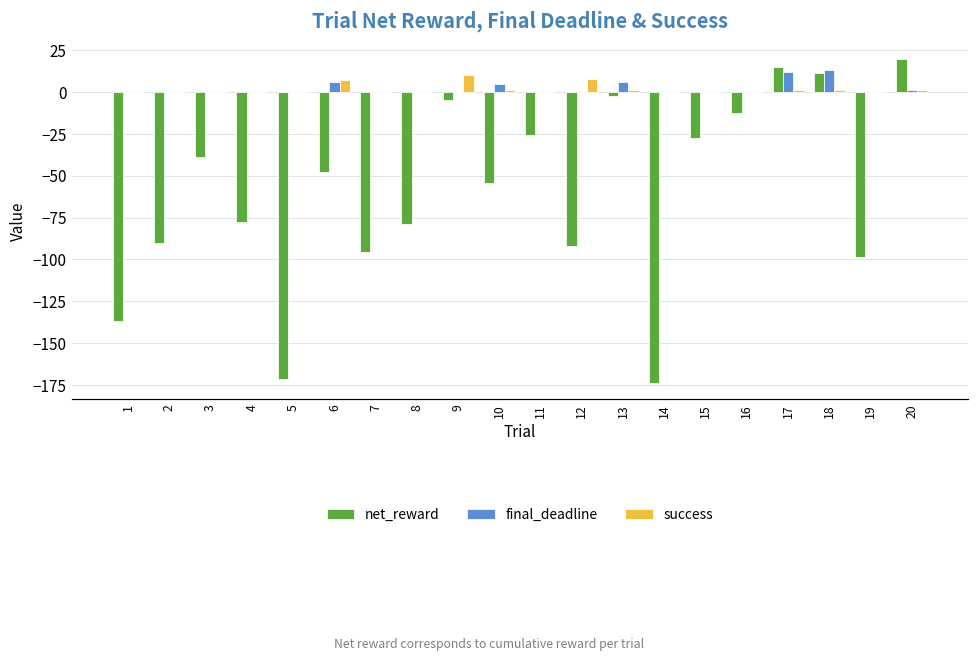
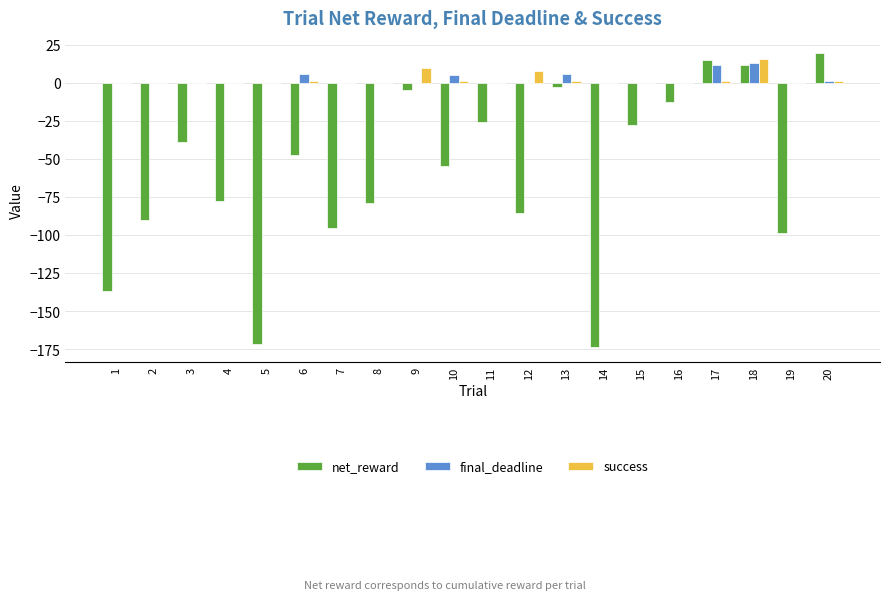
success, 6: 7 -> 1
net_reward, 12: -92 -> -85
success, 18: 1 -> 16
